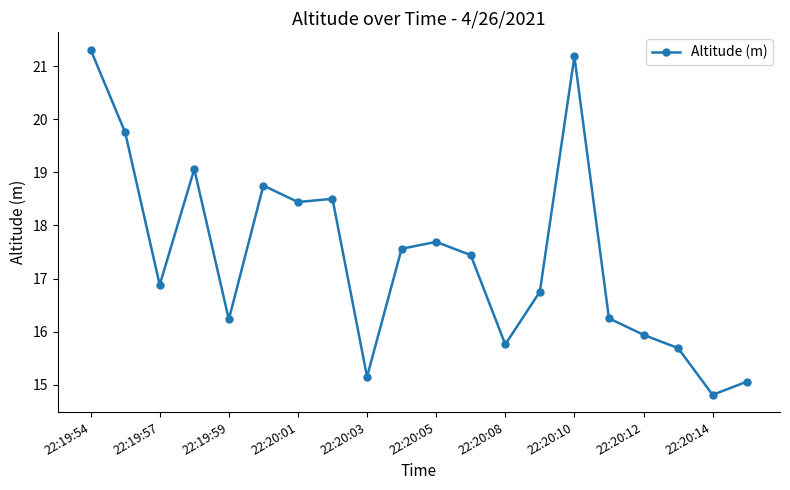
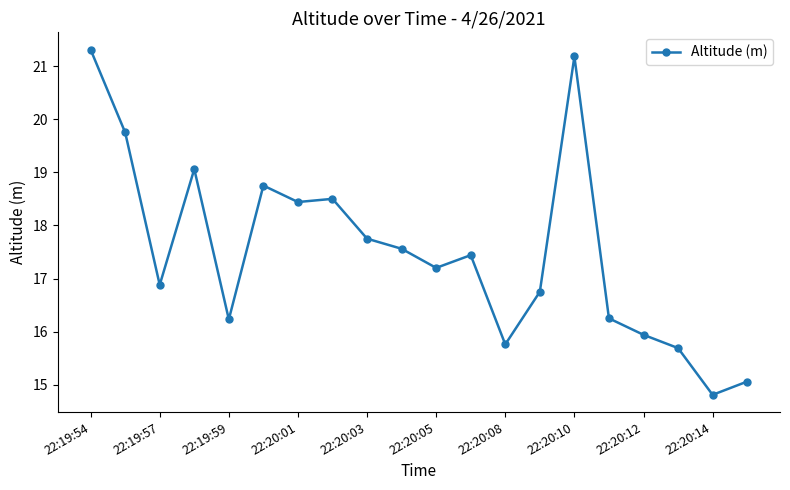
22:20:03: 15.2 -> 17.8
22:20:05: 17.7 -> 17.2
